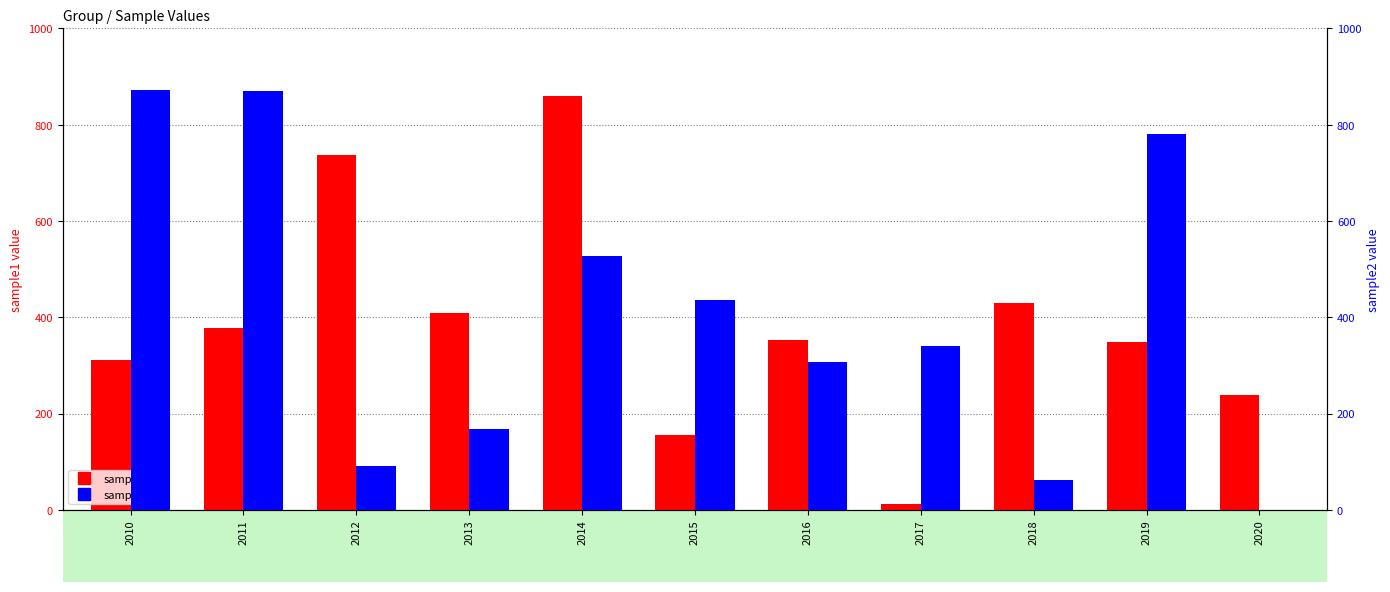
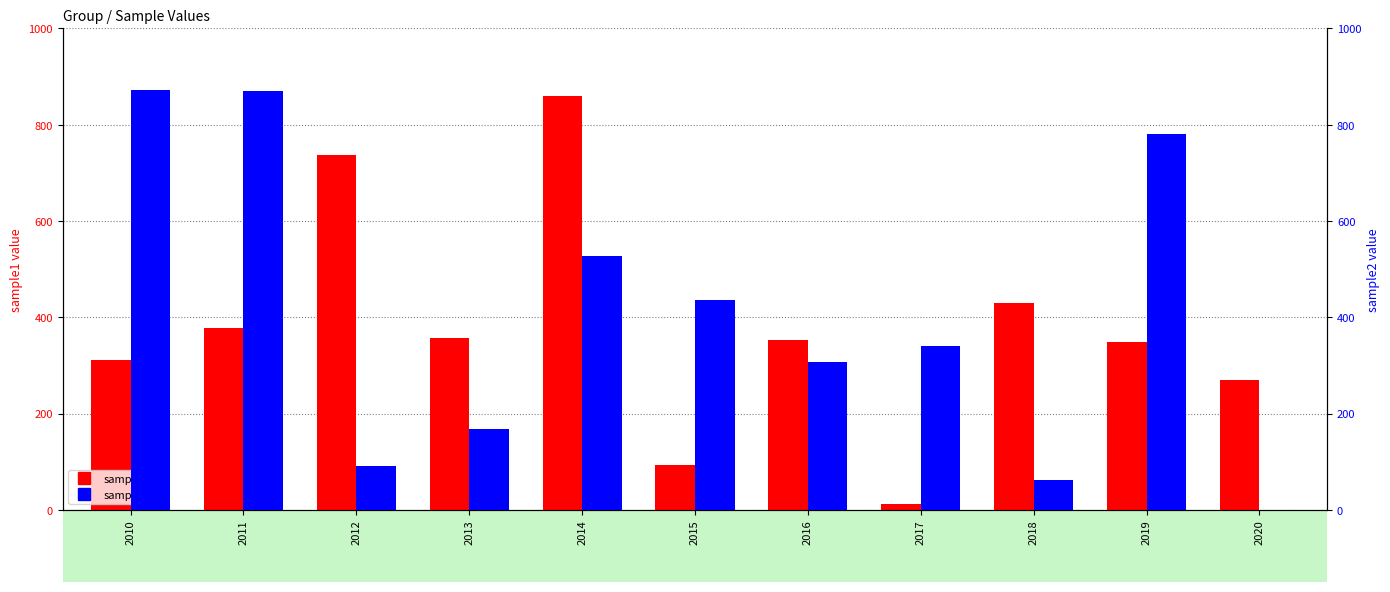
sample1, 2013: 410 -> 360
sample1, 2015: 160 -> 90
sample1, 2020: 240 -> 270
